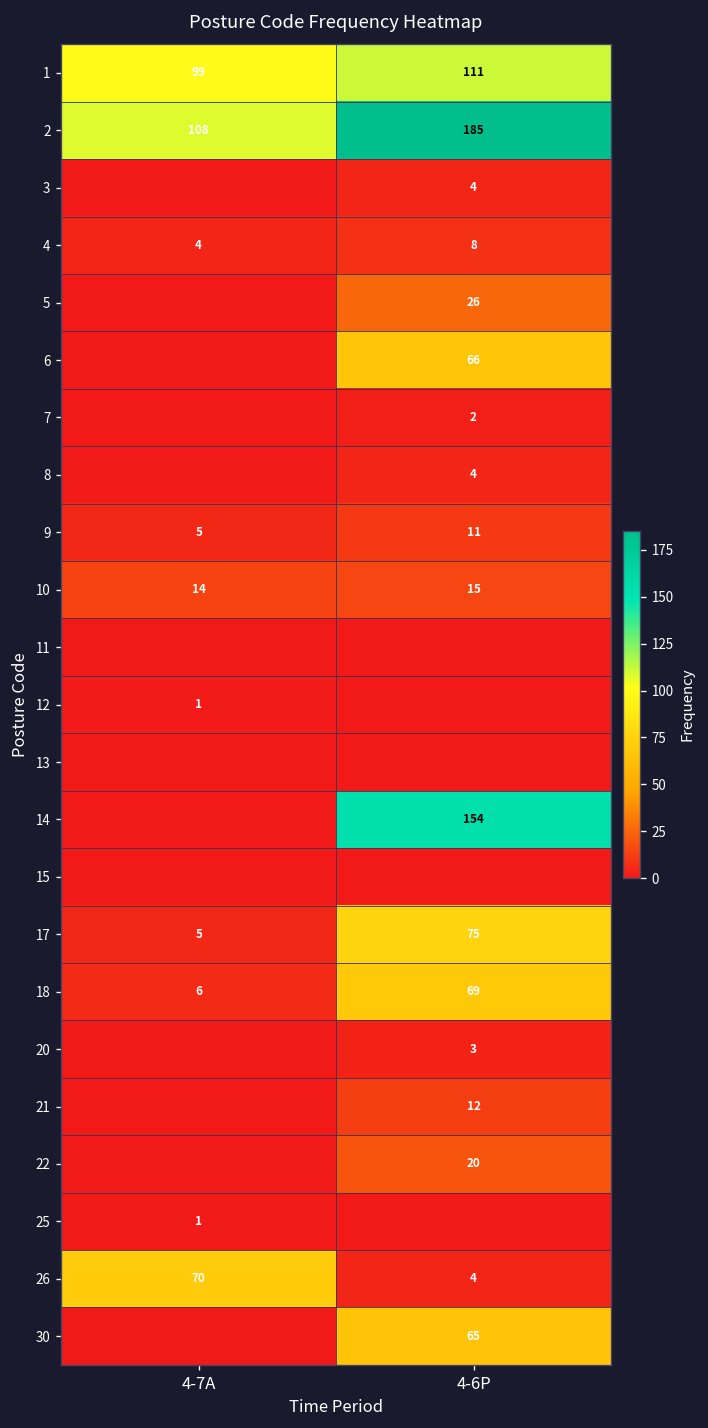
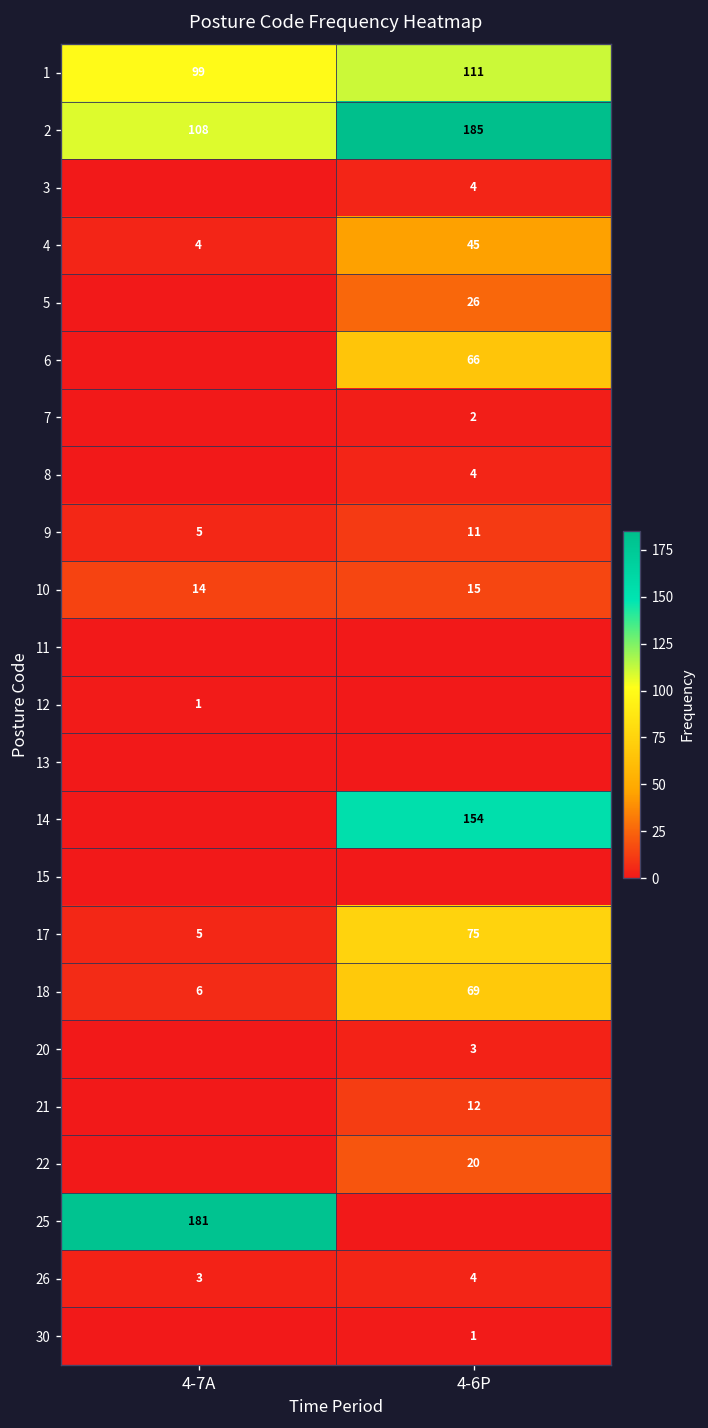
4, 4-6P: 8 -> 45
25, 4-7A: 1 -> 181
26, 4-7A: 70 -> 3
30, 4-6P: 65 -> 1
